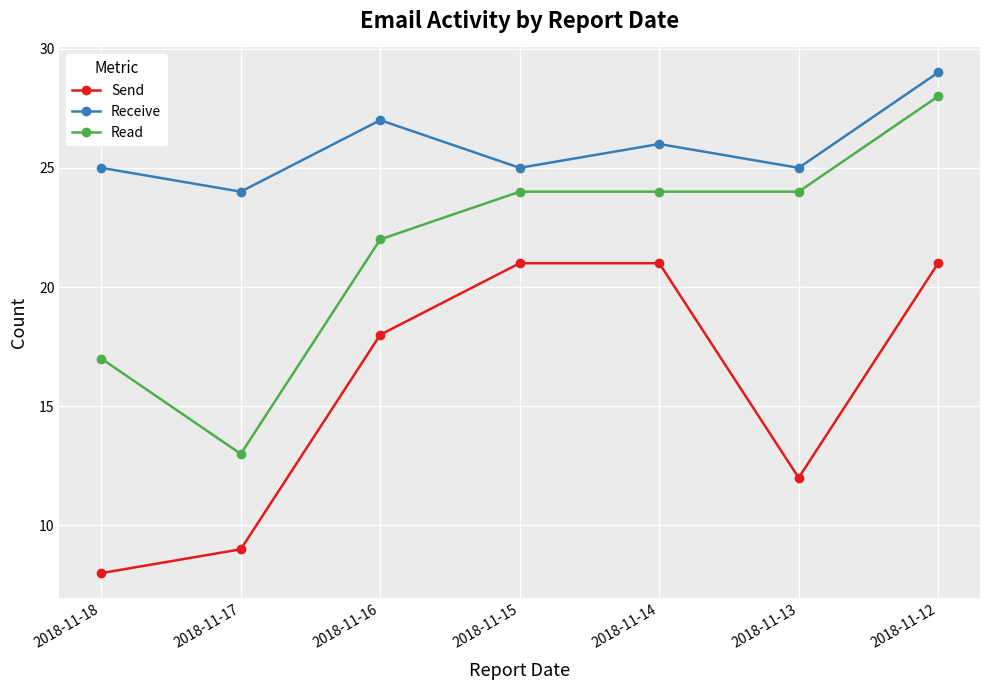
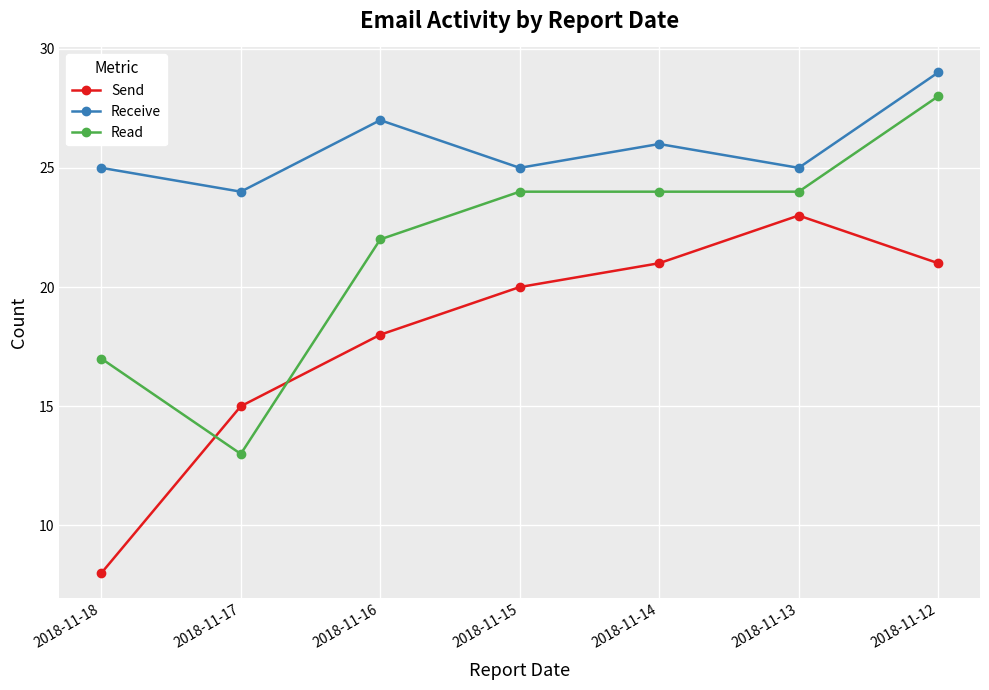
Send, 2018-11-17: 9 -> 15
Send, 2018-11-15: 21 -> 20
Send, 2018-11-13: 12 -> 23
